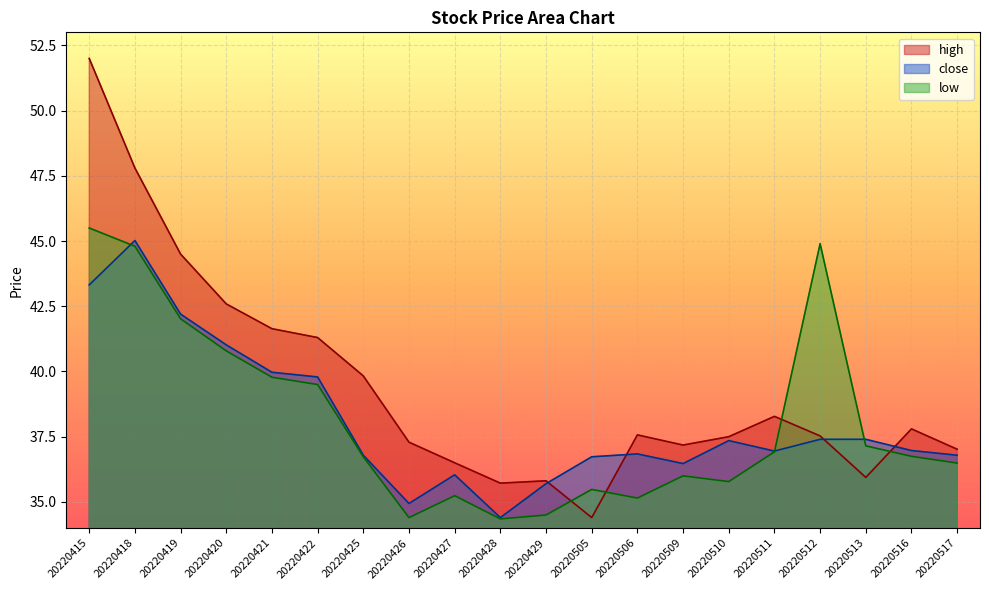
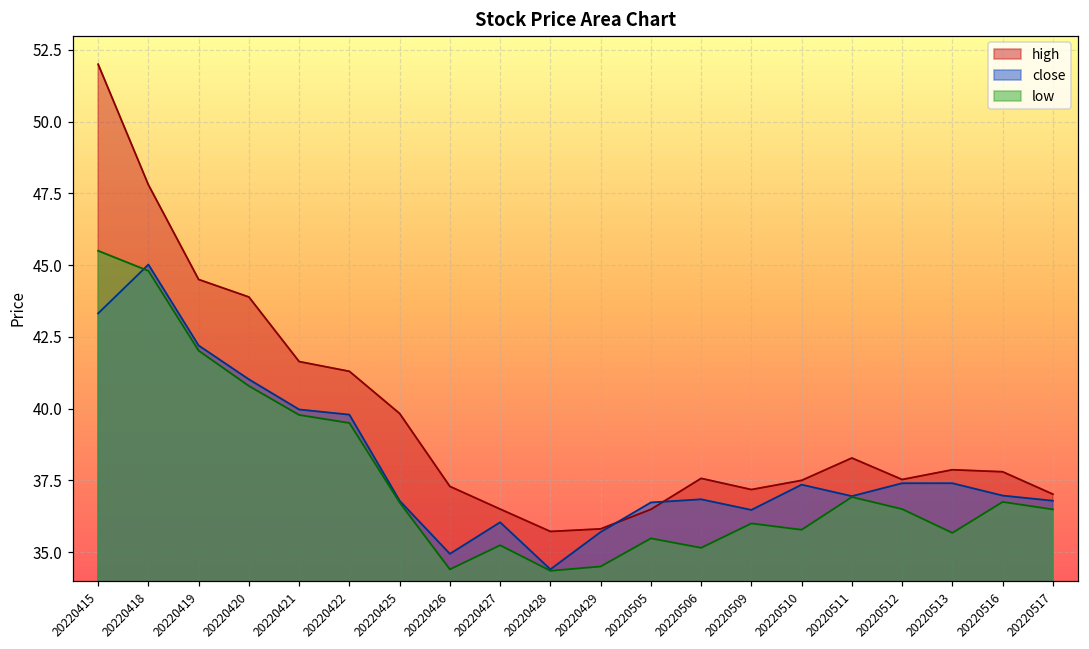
high, 20220420: 42.6 -> 43.9
high, 20220505: 34.4 -> 36.5
low, 20220512: 44.9 -> 36.5
high, 20220513: 35.9 -> 37.9
low, 20220513: 37.2 -> 35.7
